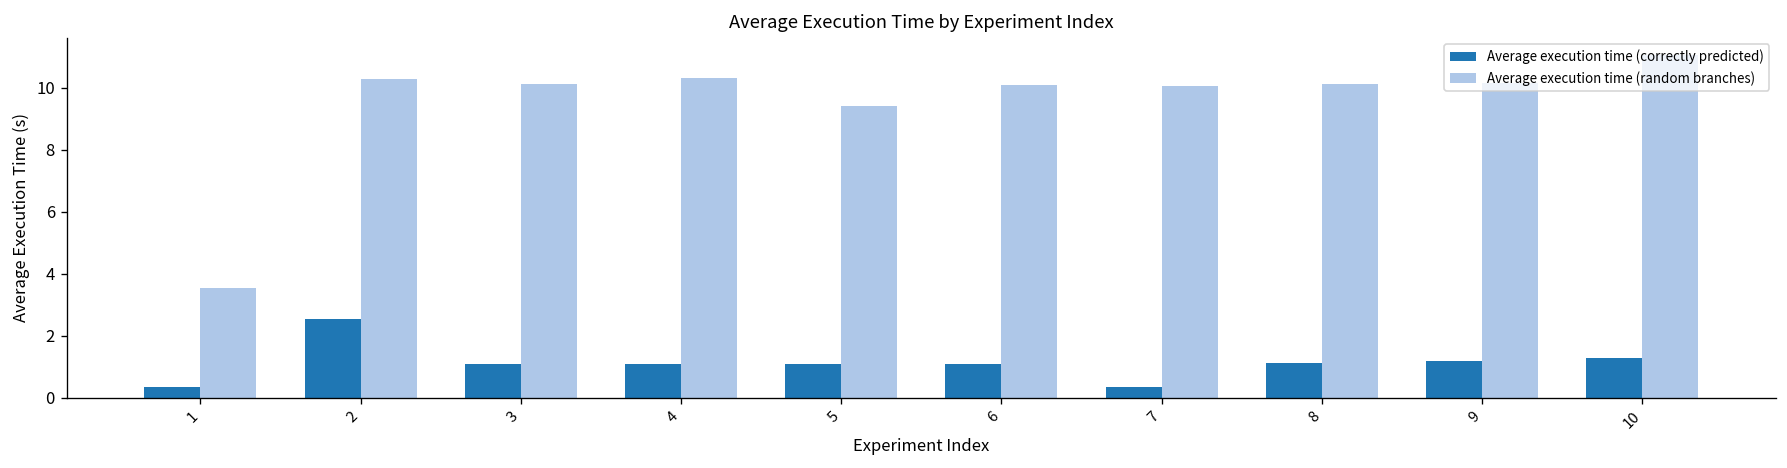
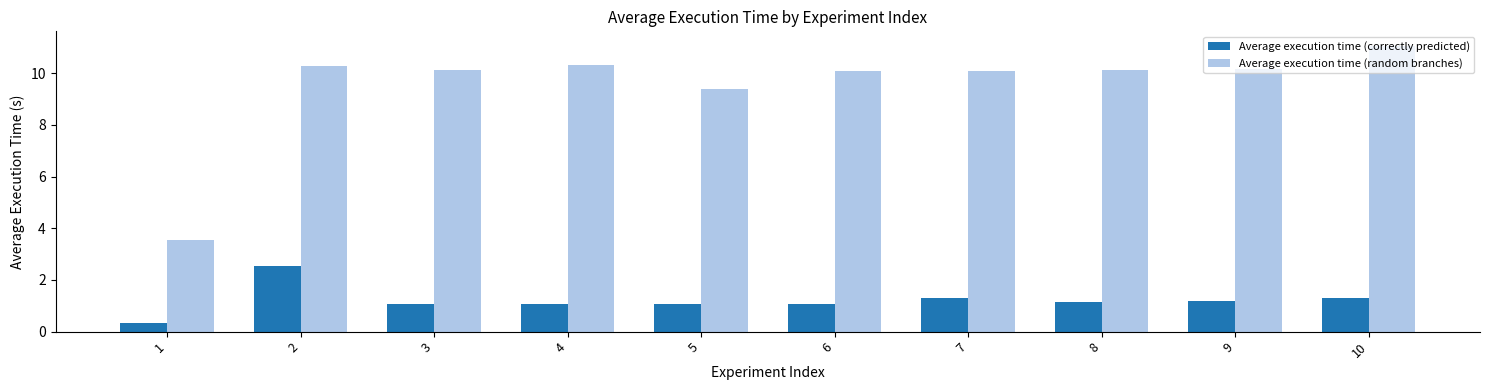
Average execution time (correctly predicted), 7: 0.3 -> 1.3
